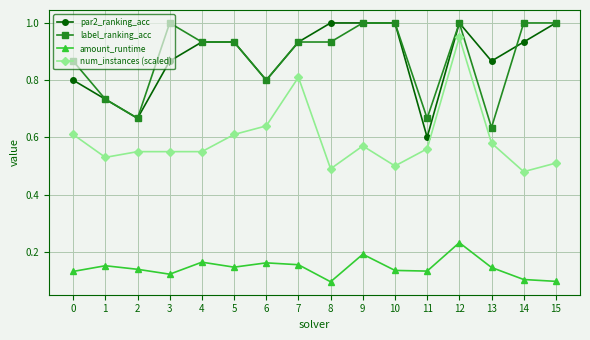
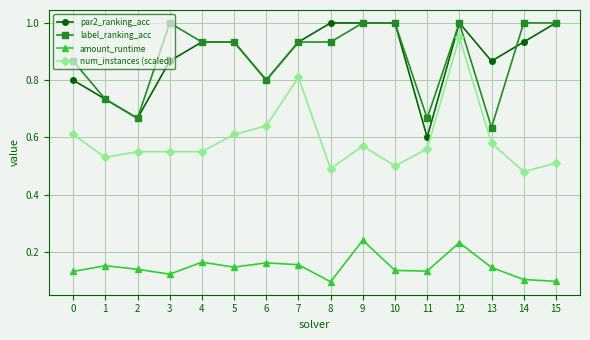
amount_runtime, 9: 0.19 -> 0.24
